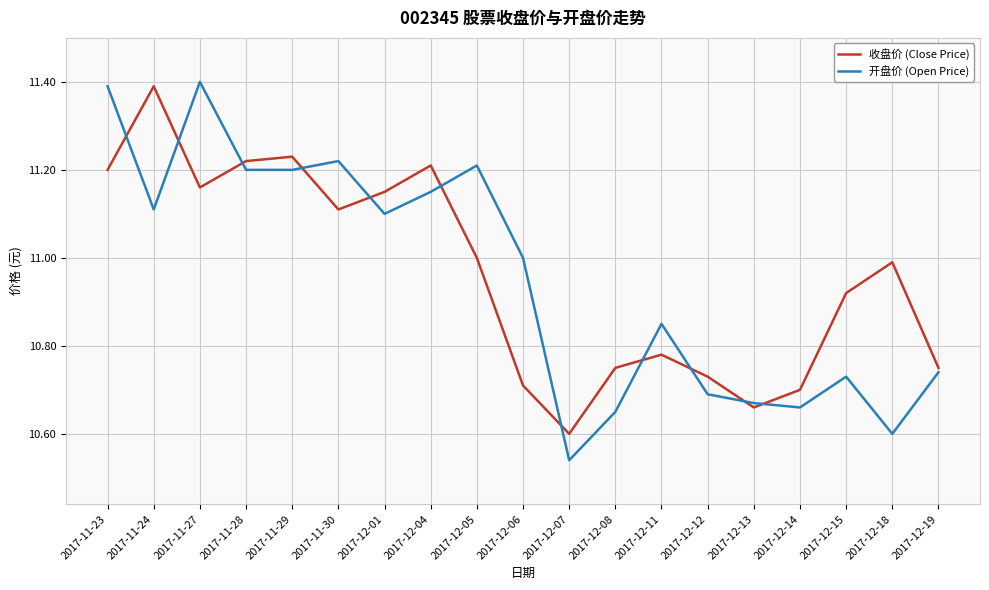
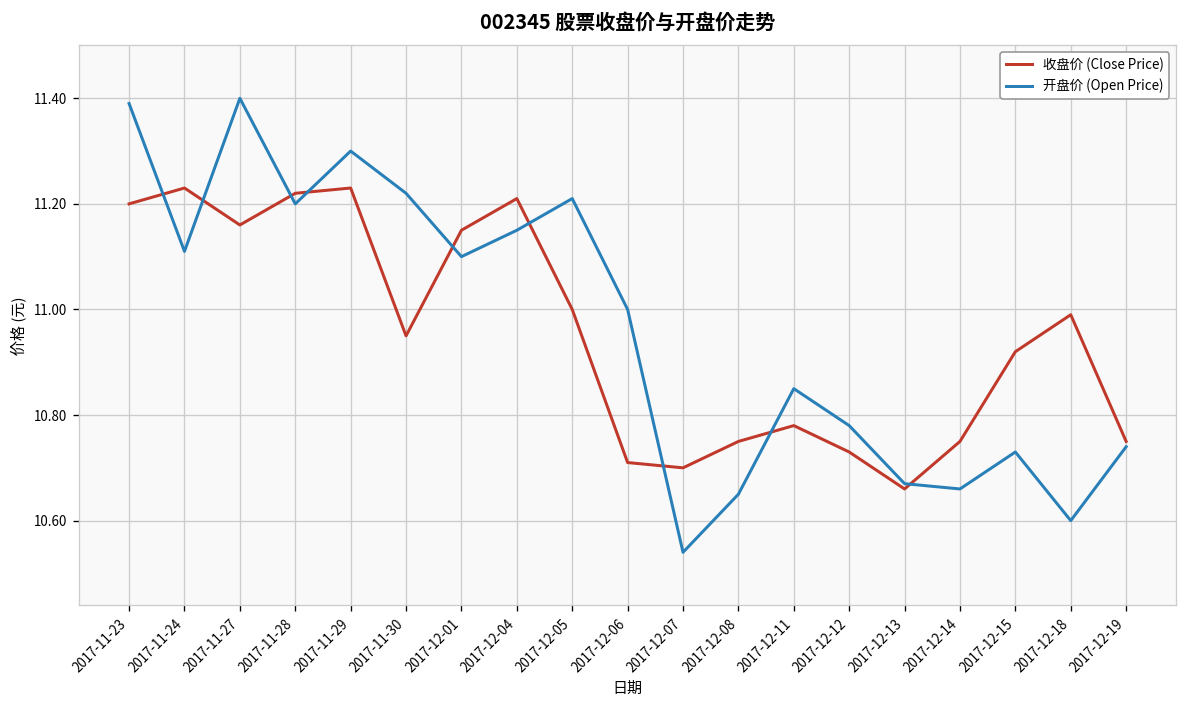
收盘价 (Close Price), 2017-11-24: 11.39 -> 11.23
开盘价 (Open Price), 2017-11-29: 11.2 -> 11.3
收盘价 (Close Price), 2017-11-30: 11.11 -> 10.95
收盘价 (Close Price), 2017-12-07: 10.6 -> 10.7
开盘价 (Open Price), 2017-12-12: 10.69 -> 10.78
收盘价 (Close Price), 2017-12-14: 10.70 -> 10.75
